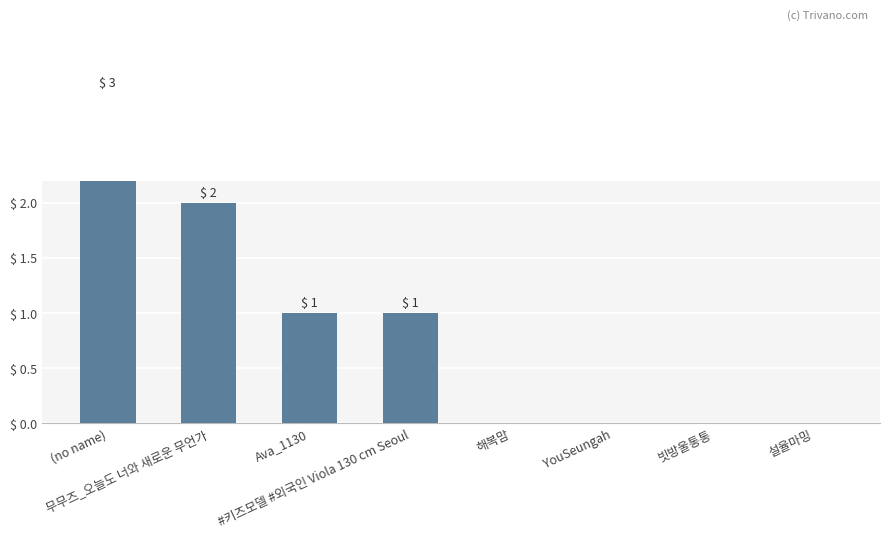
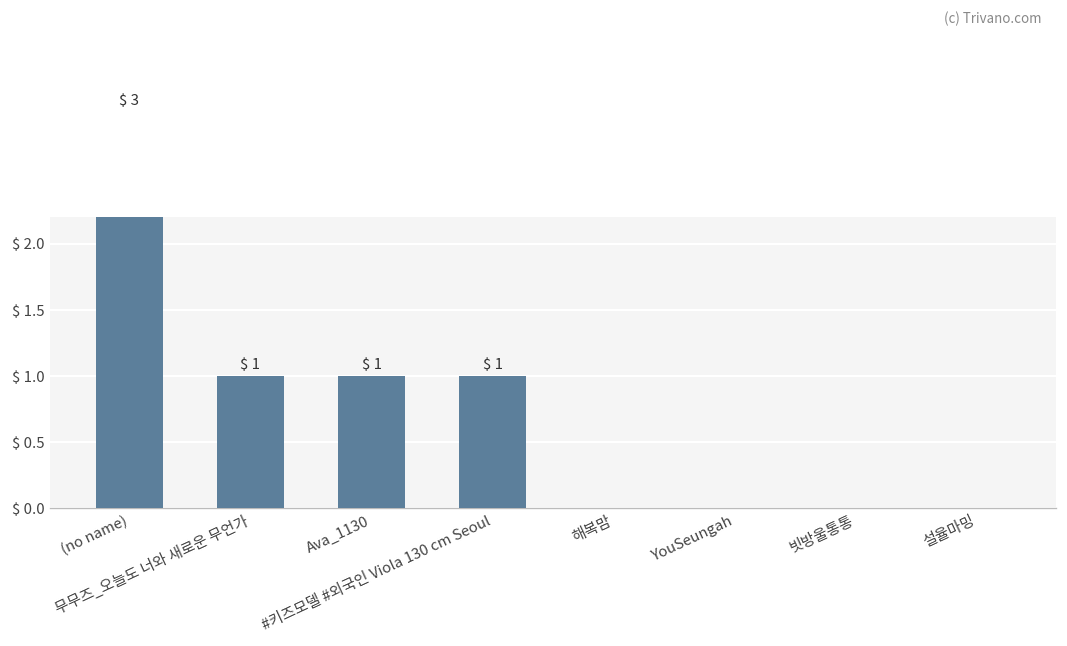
무무즈_오늘도 너와 새로운 무언가: 2 -> 1
